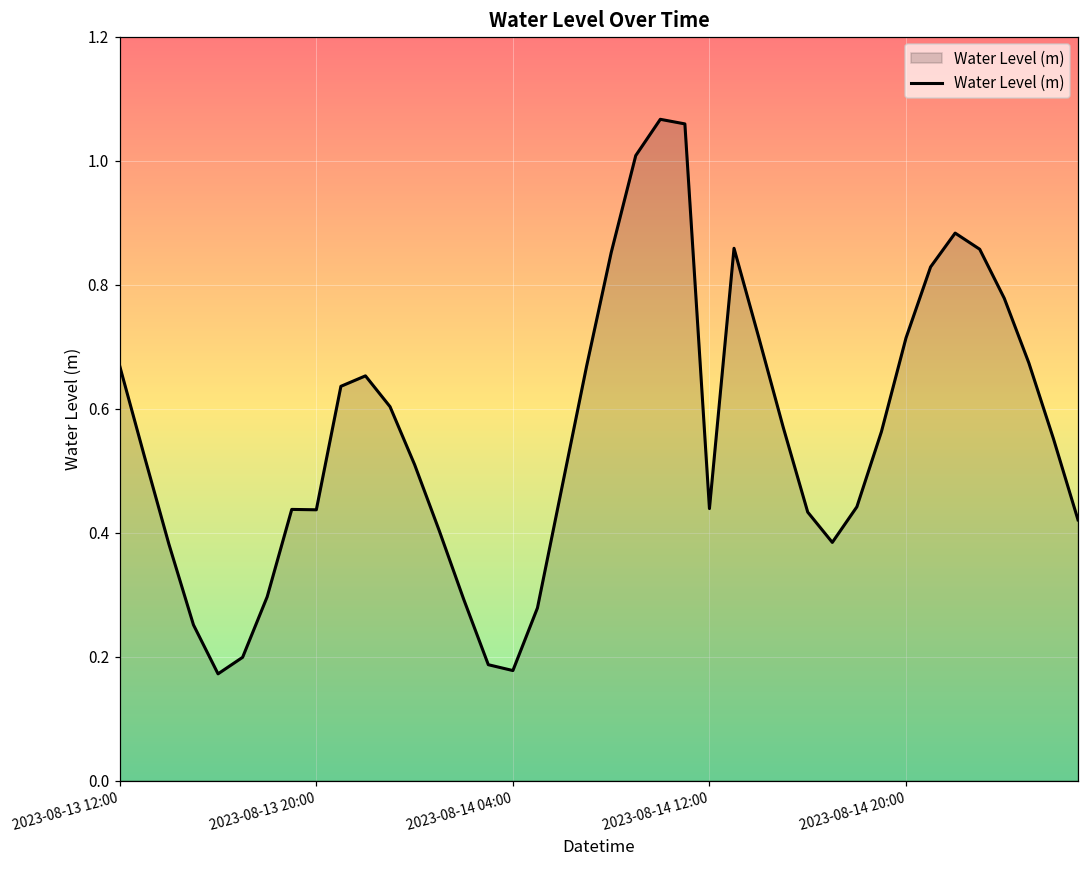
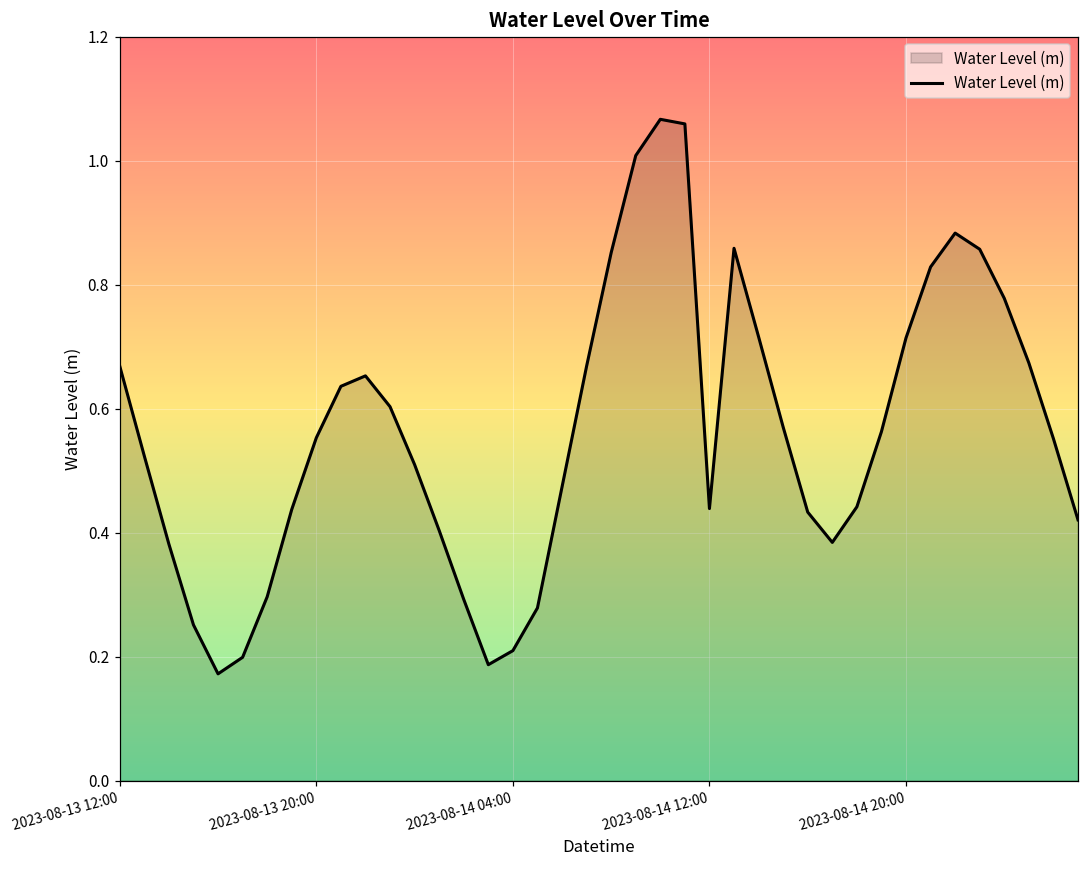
2023-08-13 20:00: 0.44 -> 0.55
2023-08-14 04:00: 0.18 -> 0.21
